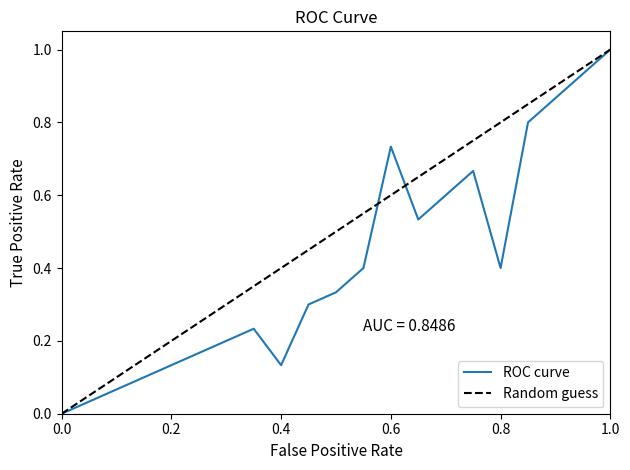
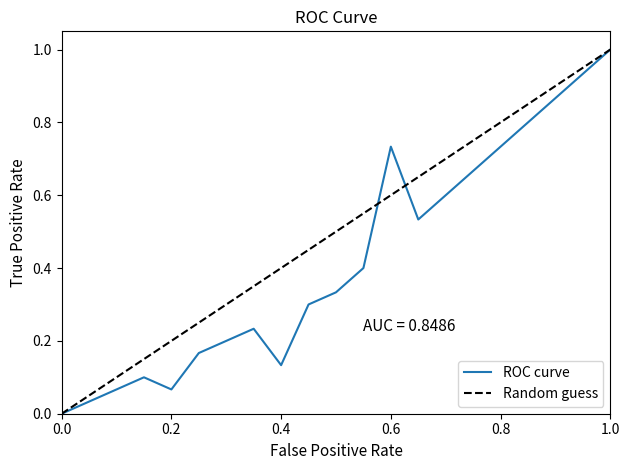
ROC curve, 0.2: 0.13 -> 0.07
ROC curve, 0.8: 0.40 -> 0.73
